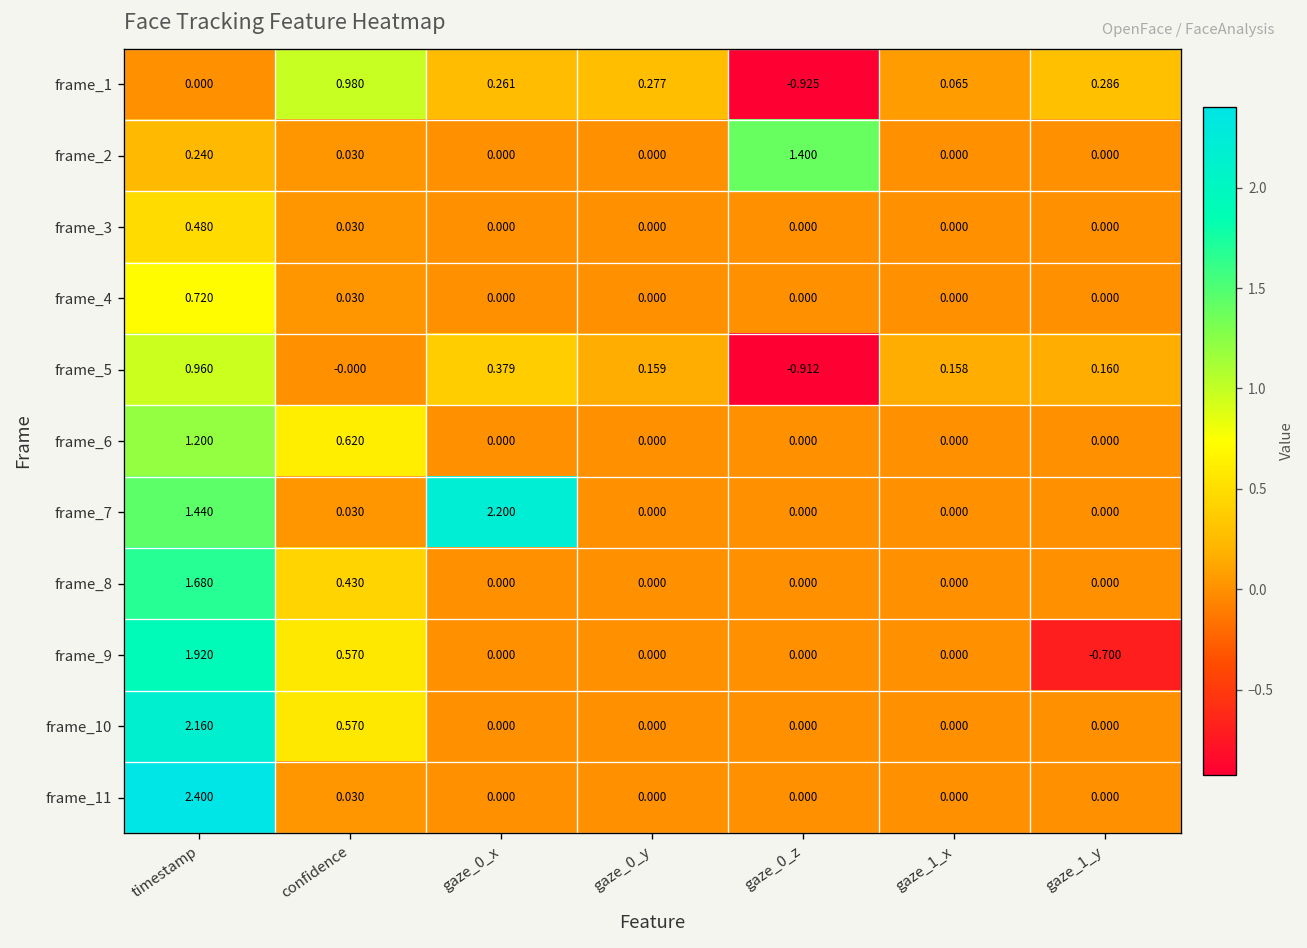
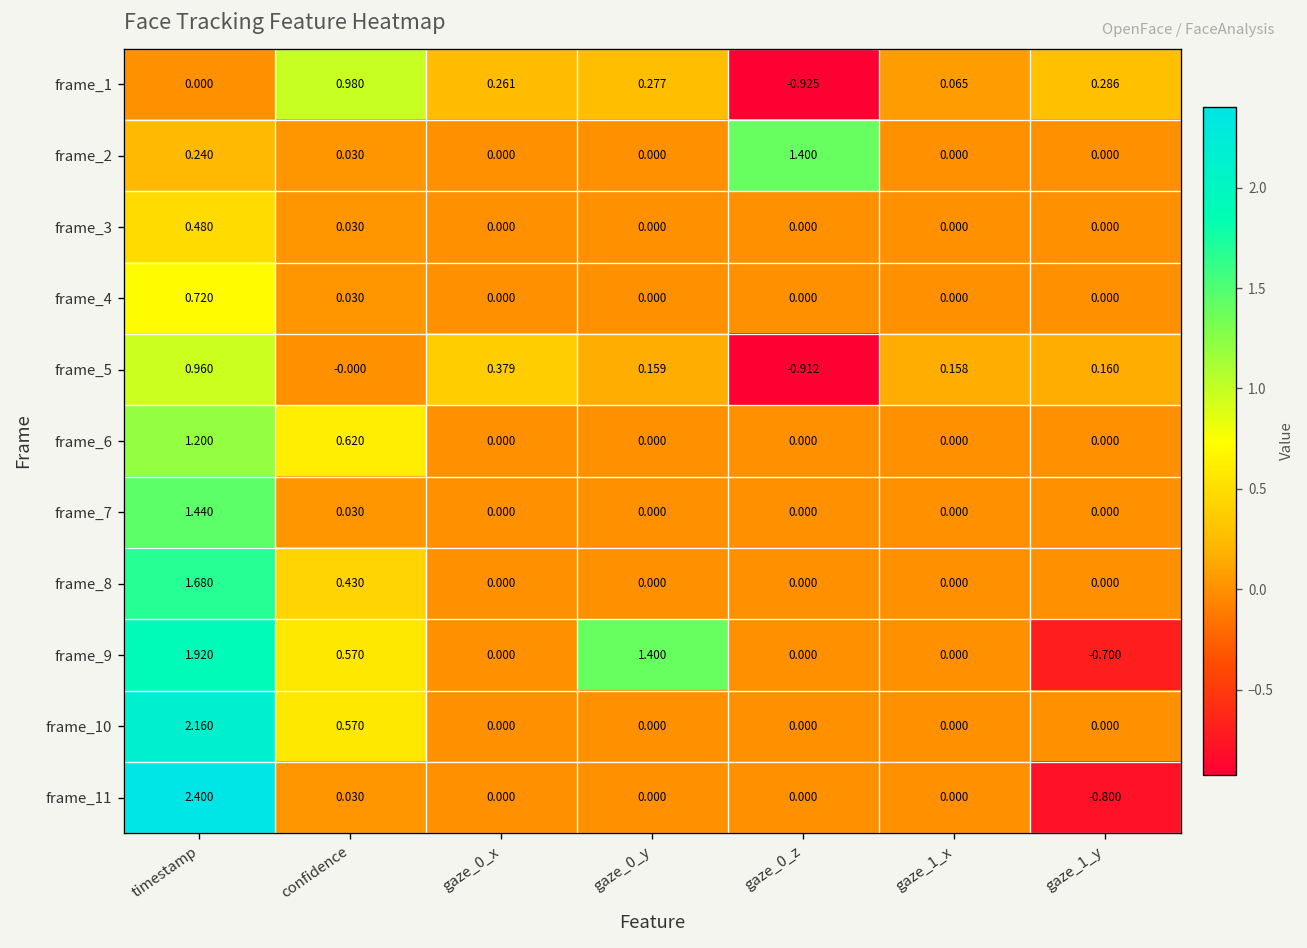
frame_7, gaze_0_x: 2.200 -> 0.000
frame_9, gaze_0_y: 0.000 -> 1.400
frame_11, gaze_1_y: 0.000 -> -0.800
